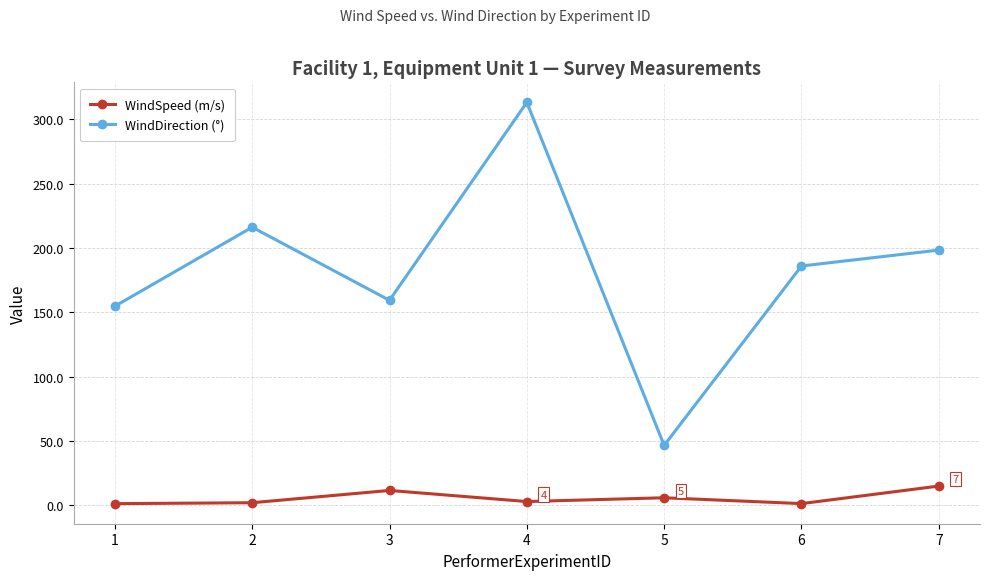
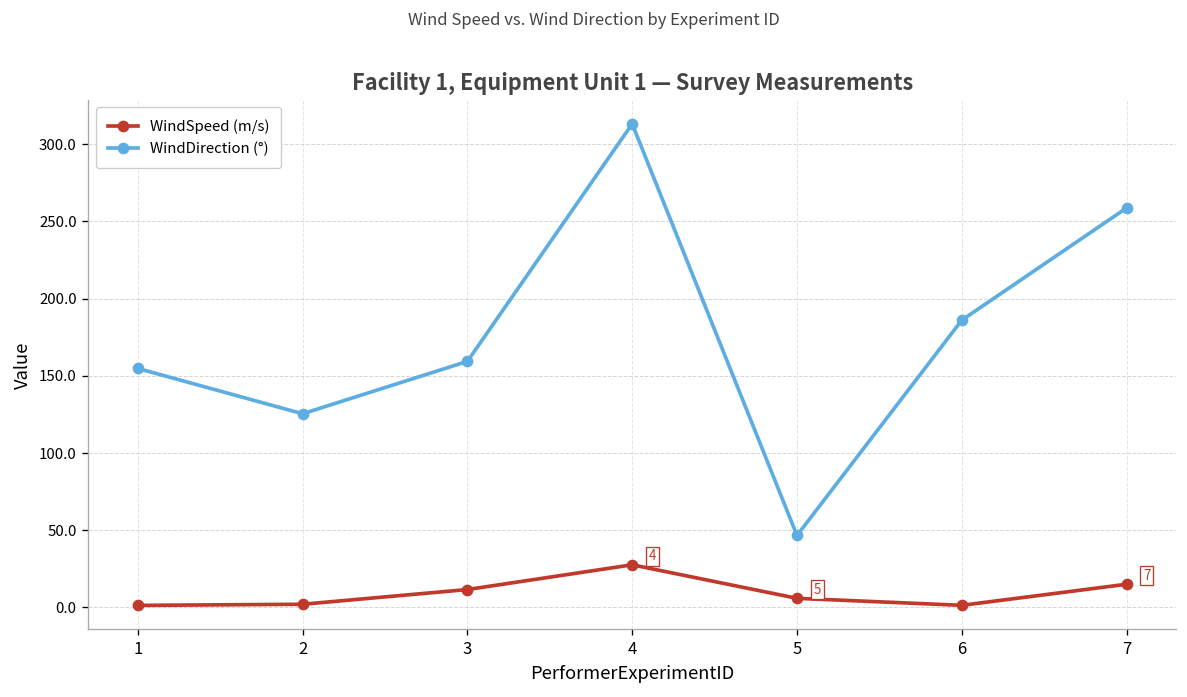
WindDirection (°), 2: 216 -> 125
WindSpeed (m/s), 4: 3 -> 27
WindDirection (°), 7: 198 -> 259
